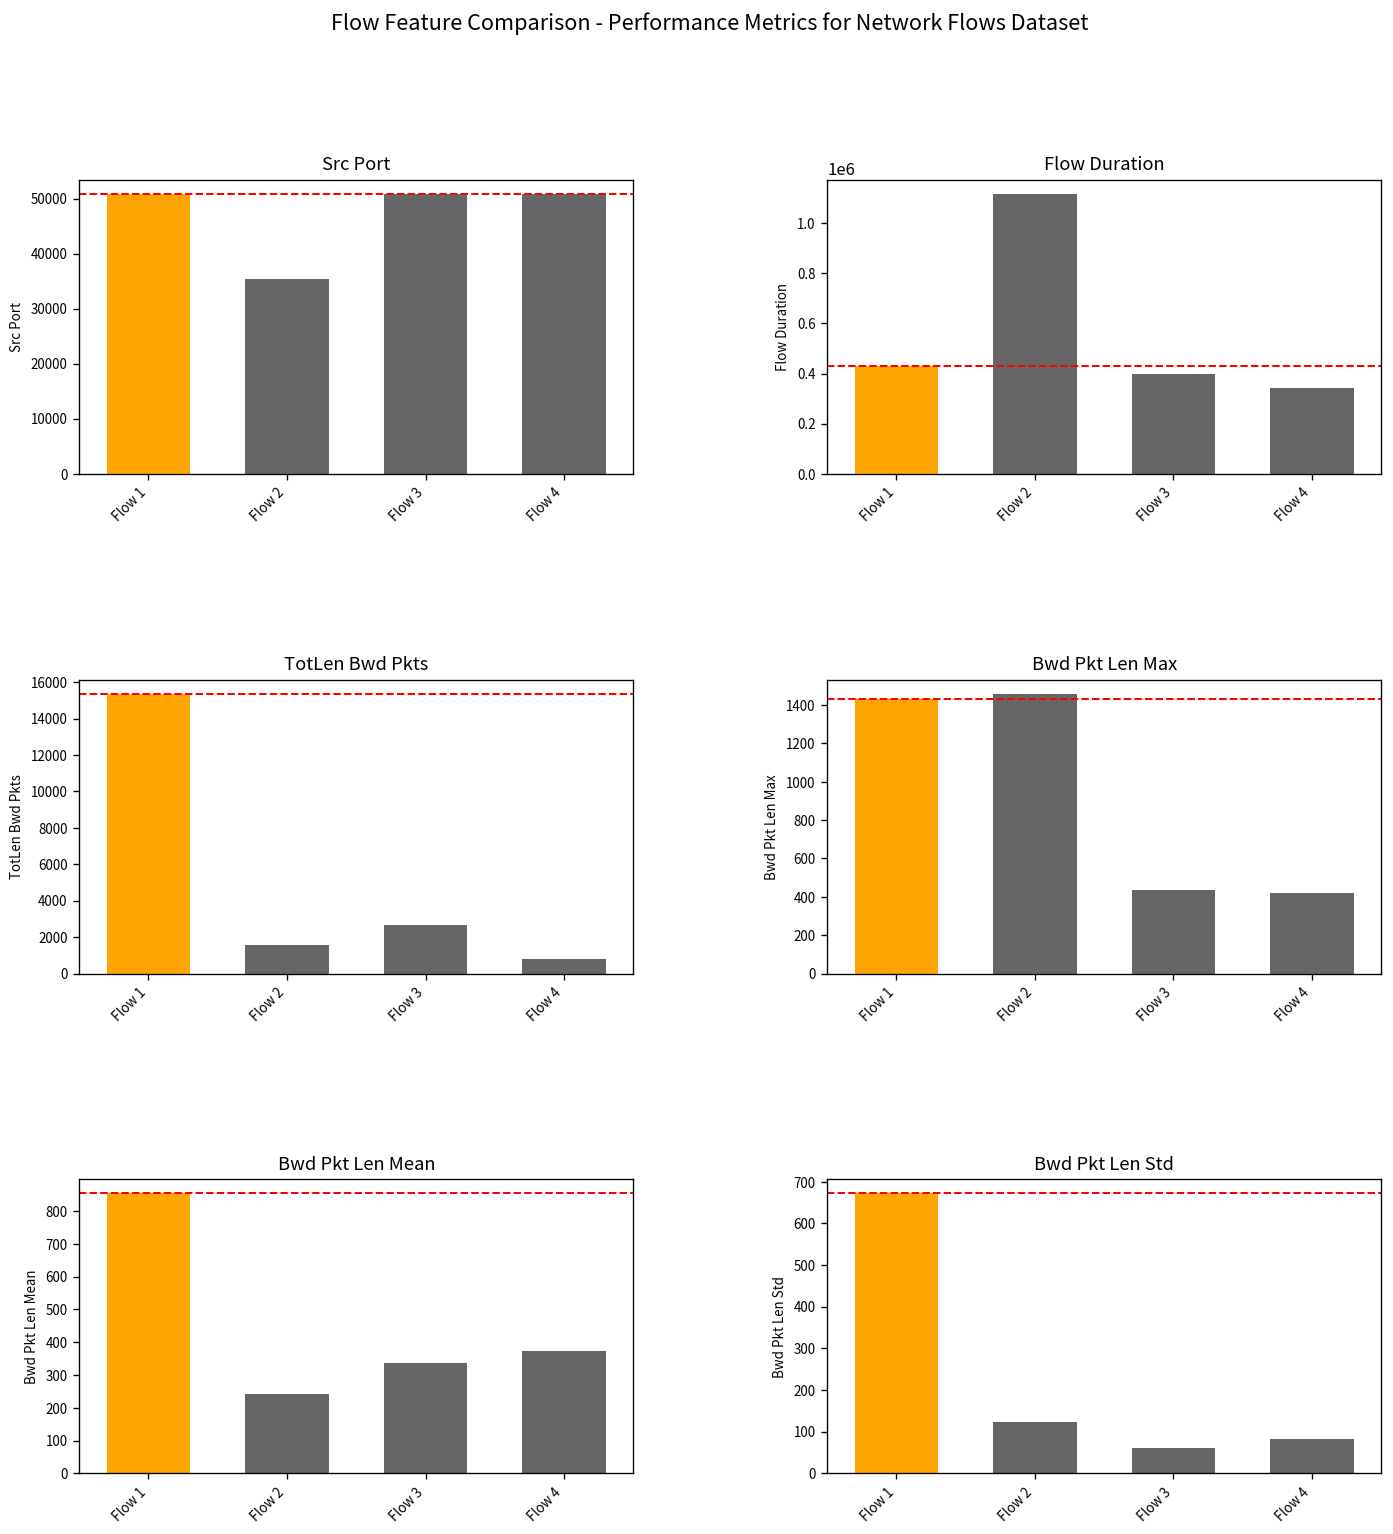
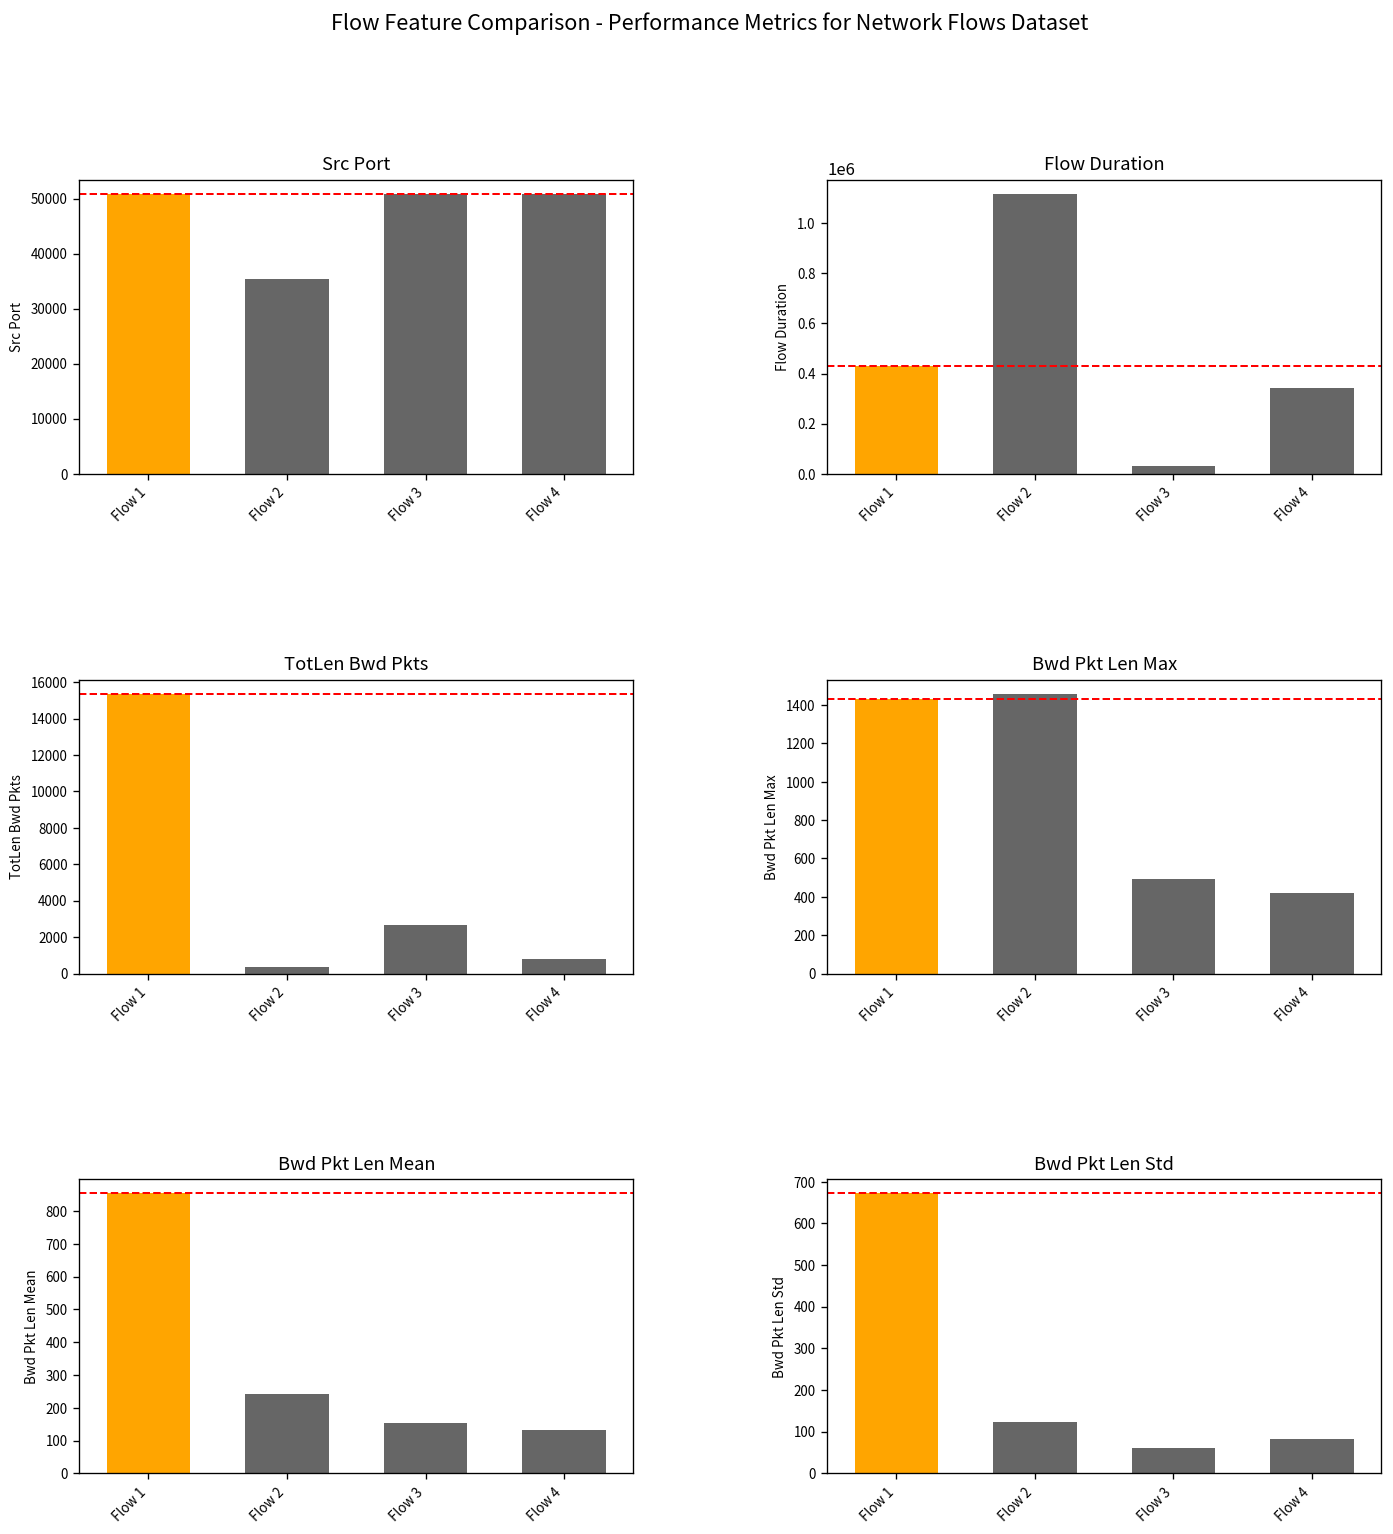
Flow Duration, Flow 3: 400000 -> 30000
TotLen Bwd Pkts, Flow 2: 1500 -> 400
Bwd Pkt Len Max, Flow 3: 440 -> 490
Bwd Pkt Len Mean, Flow 3: 340 -> 150
Bwd Pkt Len Mean, Flow 4: 370 -> 130
